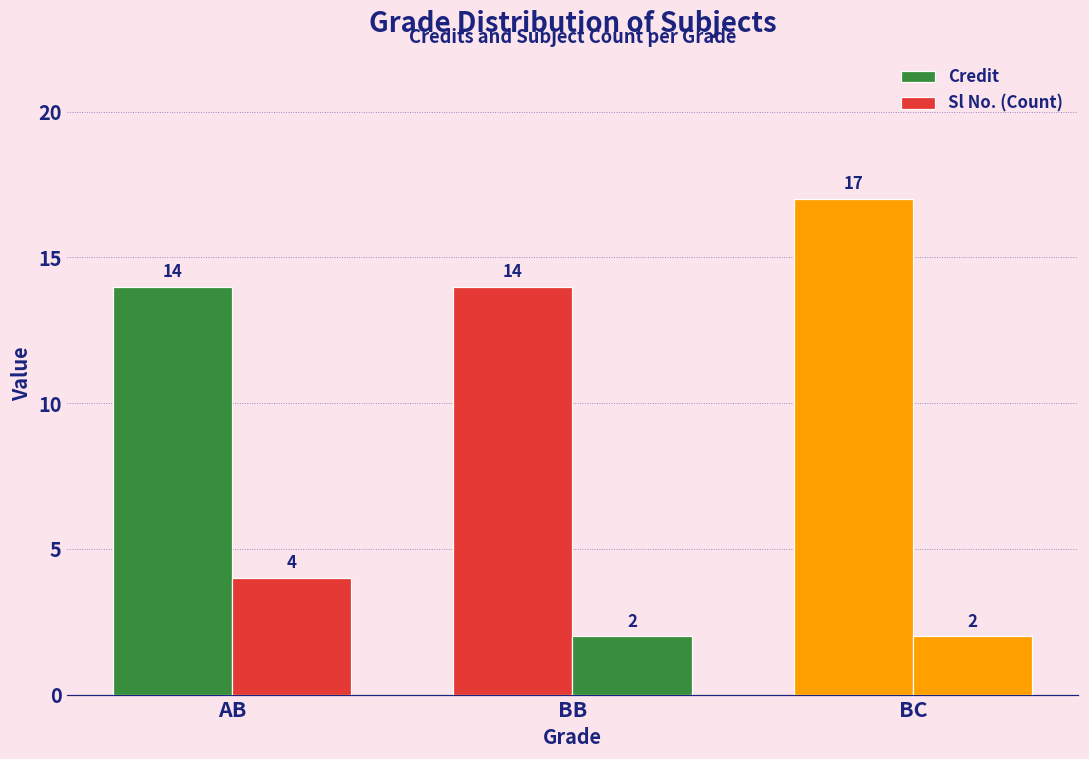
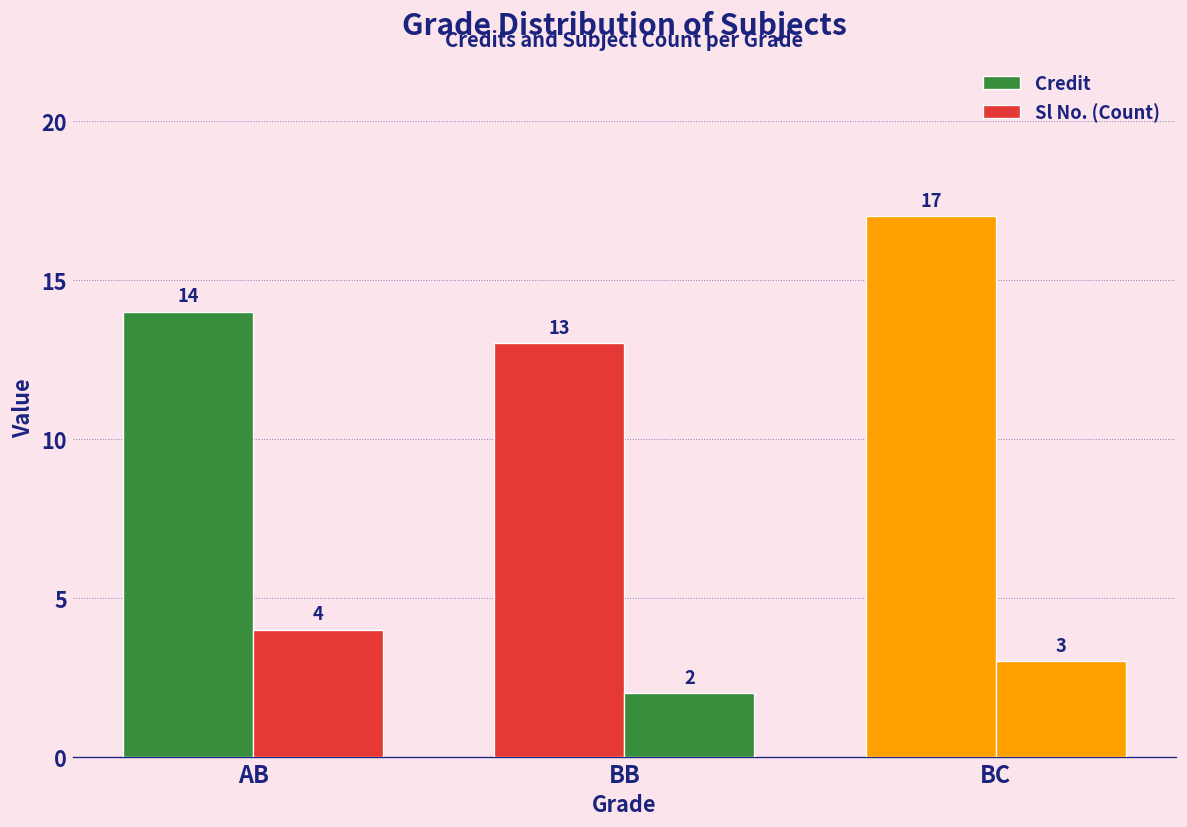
Credit, BB: 14 -> 13
Sl No. (Count), BC: 2 -> 3
